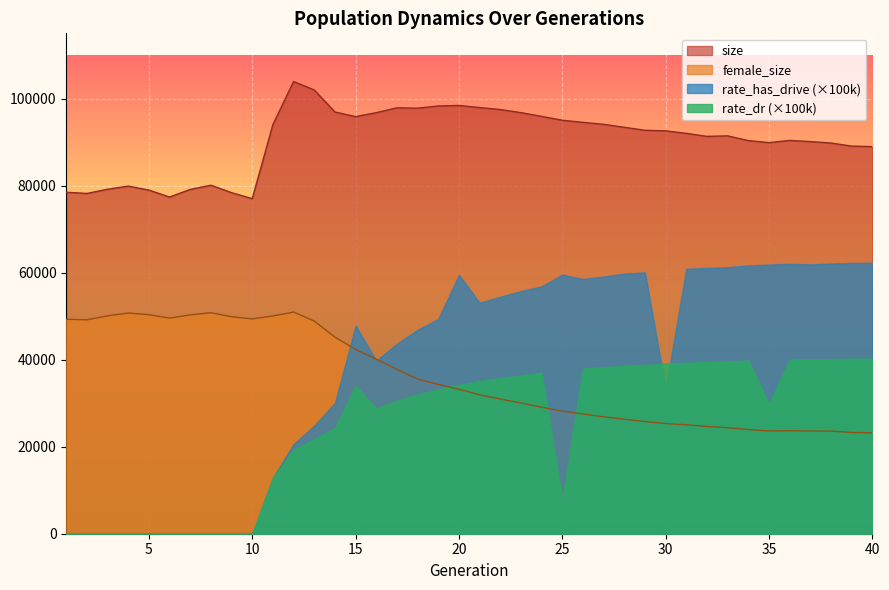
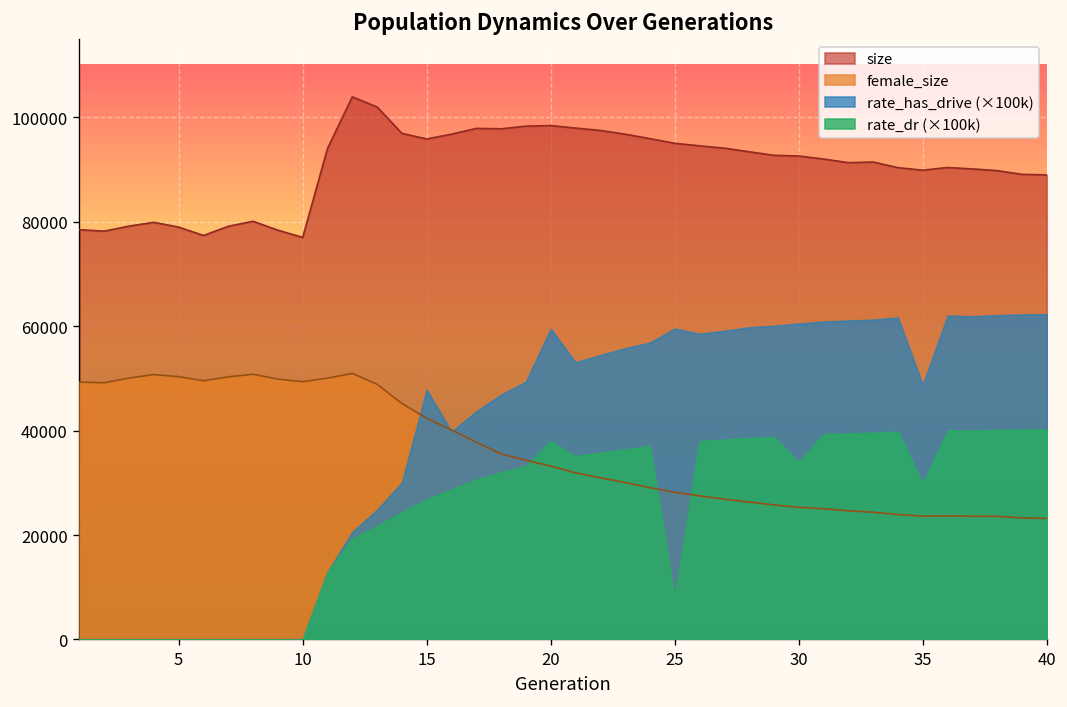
rate_dr (×100k), 15: 34000 -> 27000
rate_dr (×100k), 20: 34000 -> 38000
rate_has_drive (×100k), 30: 33000 -> 60000
rate_dr (×100k), 30: 39000 -> 34000
rate_has_drive (×100k), 35: 62000 -> 49000
